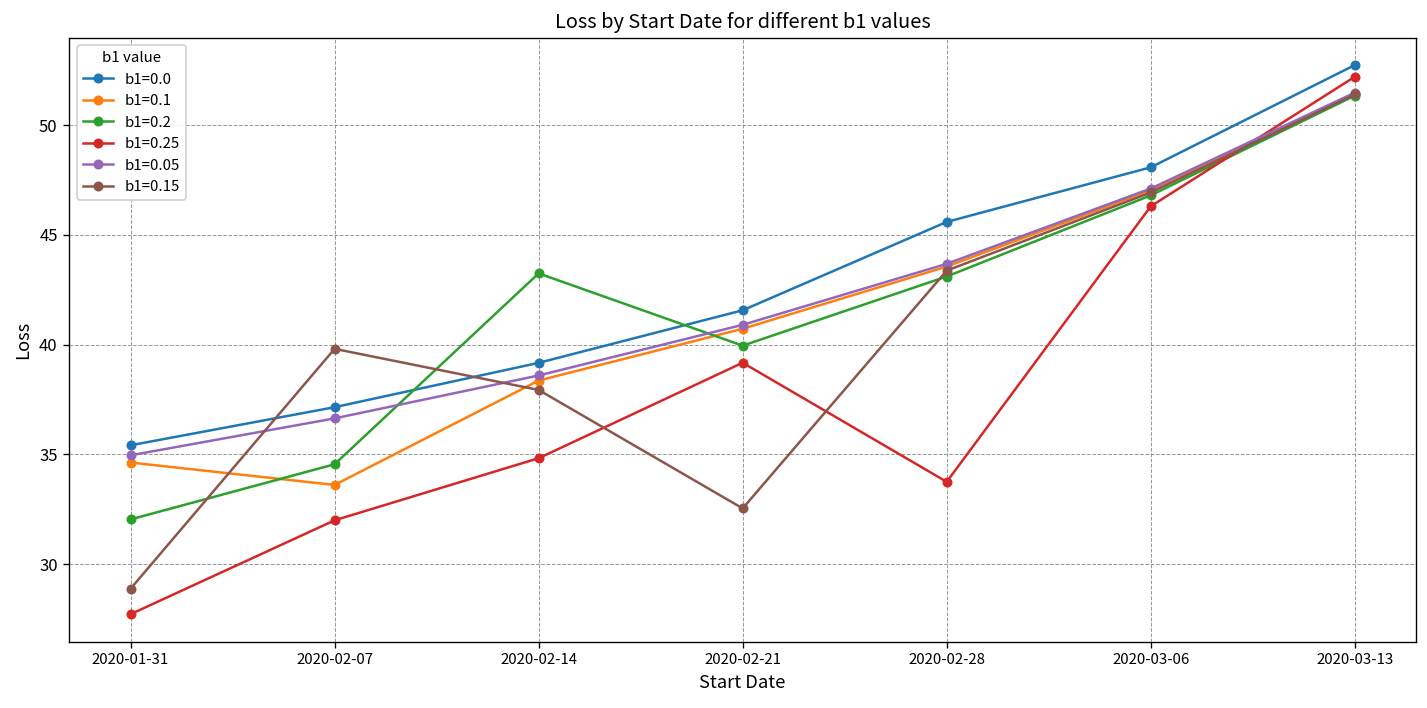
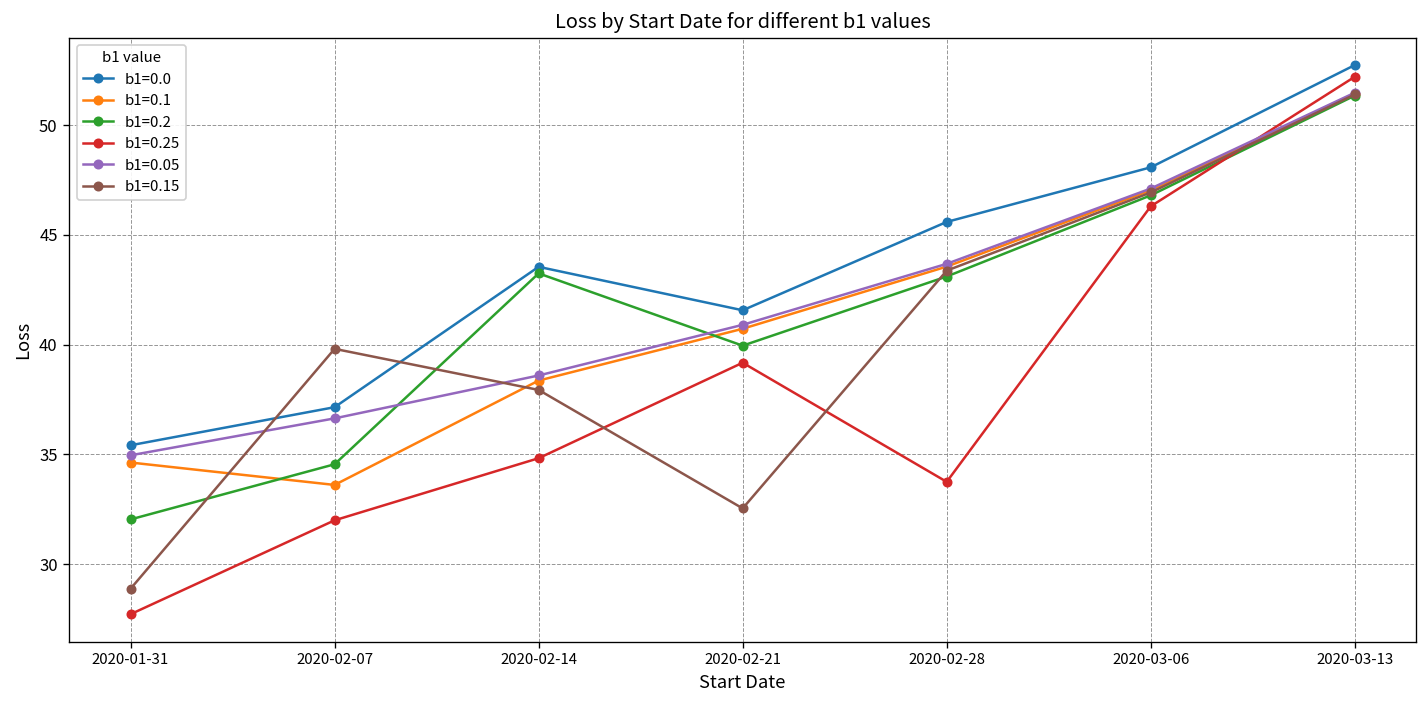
b1=0.0, 2020-02-14: 39.2 -> 43.5
